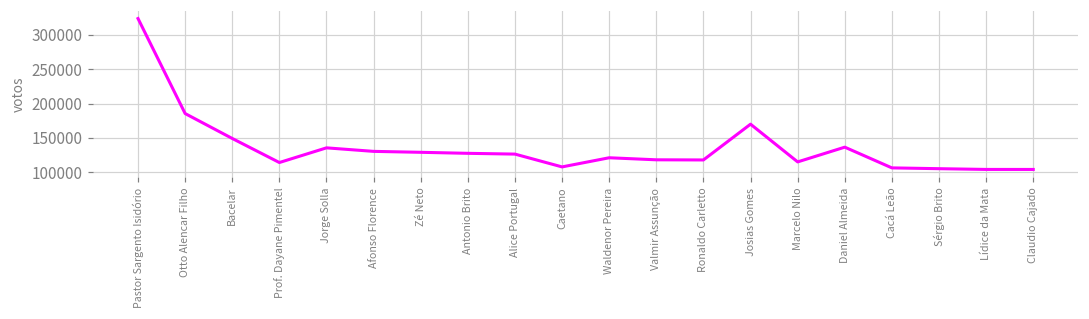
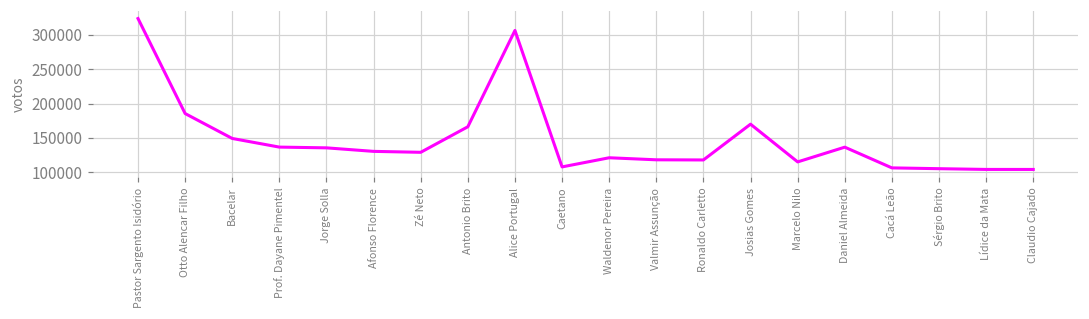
Prof. Dayane Pimentel: 110000 -> 140000
Antonio Brito: 130000 -> 170000
Alice Portugal: 130000 -> 310000
